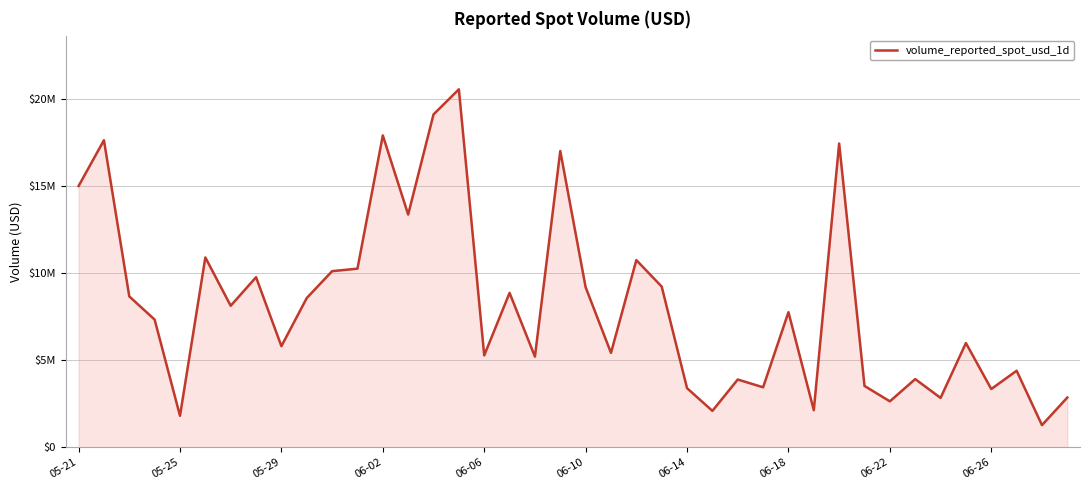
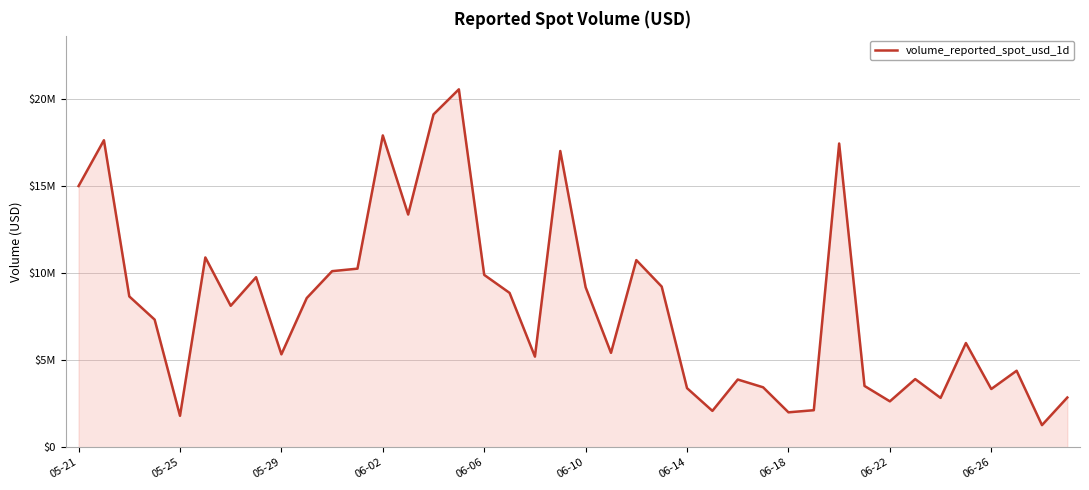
05-29: $5800000 -> $5300000
06-06: $5300000 -> $9900000
06-18: $7700000 -> $2000000
